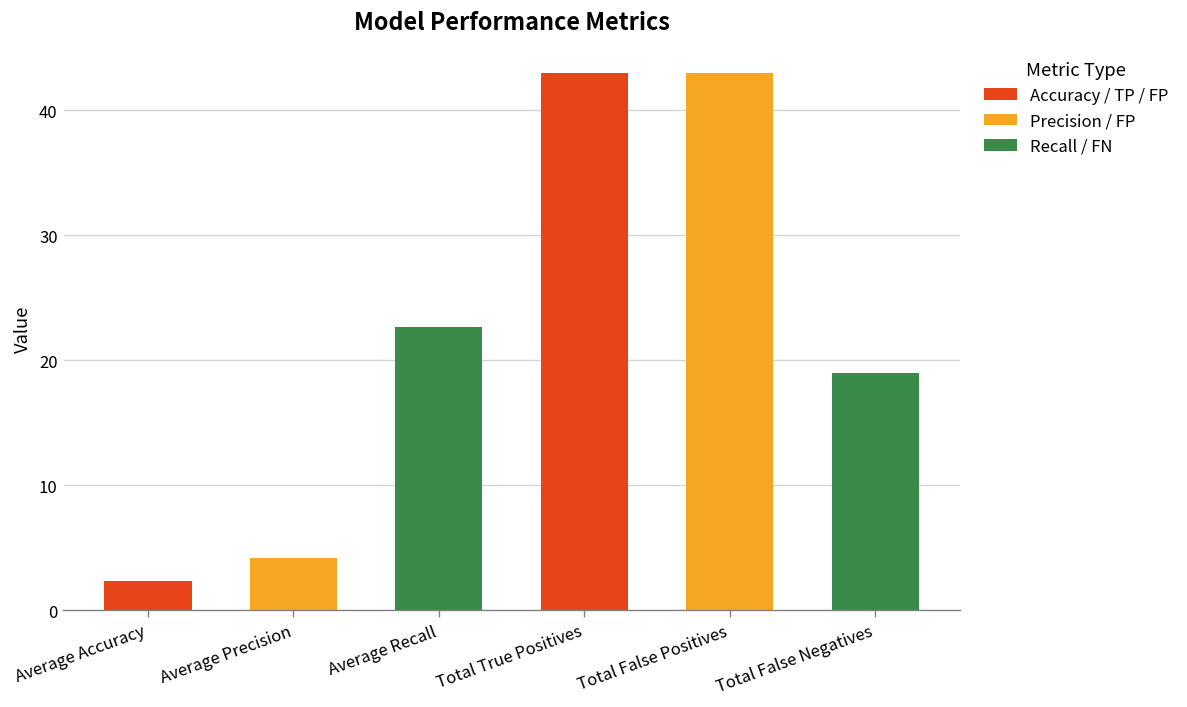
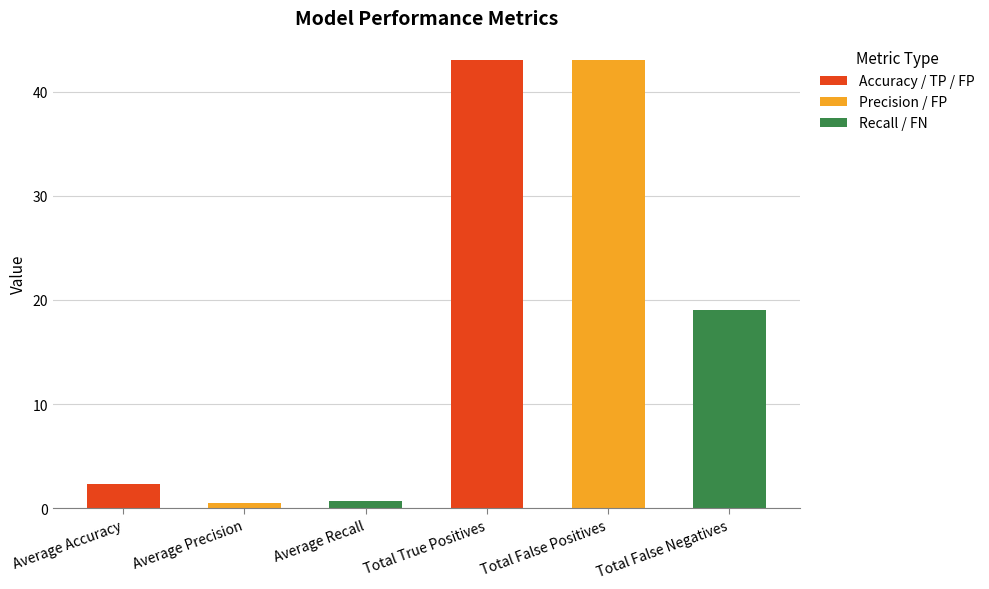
Average Precision: 4.1 -> 0.5
Average Recall: 22.6 -> 0.7
